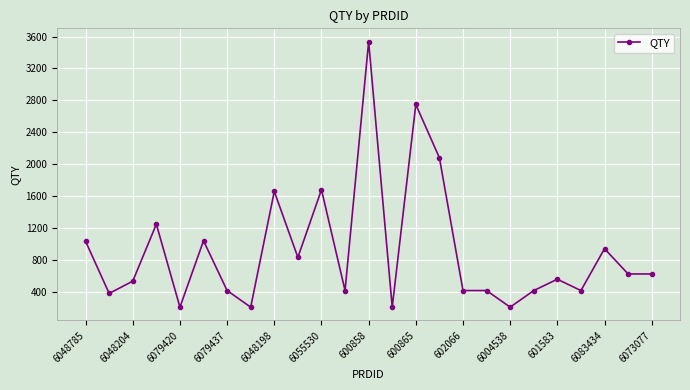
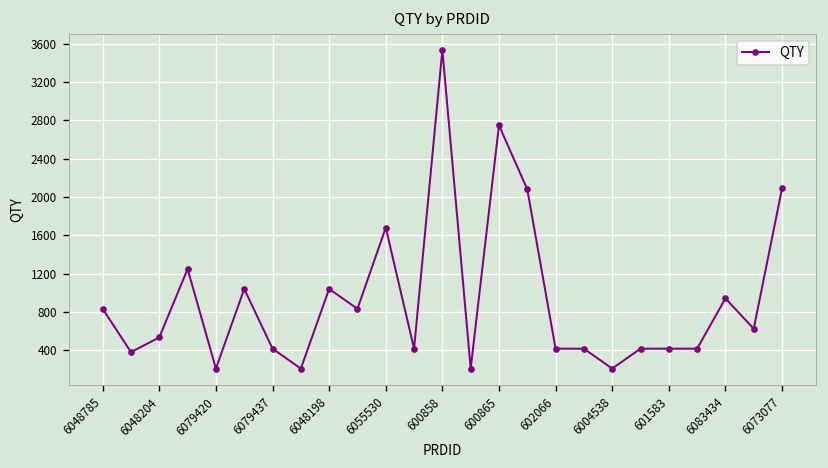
6048785: 1000 -> 800
6048198: 1700 -> 1000
601583: 600 -> 400
6073077: 600 -> 2100
